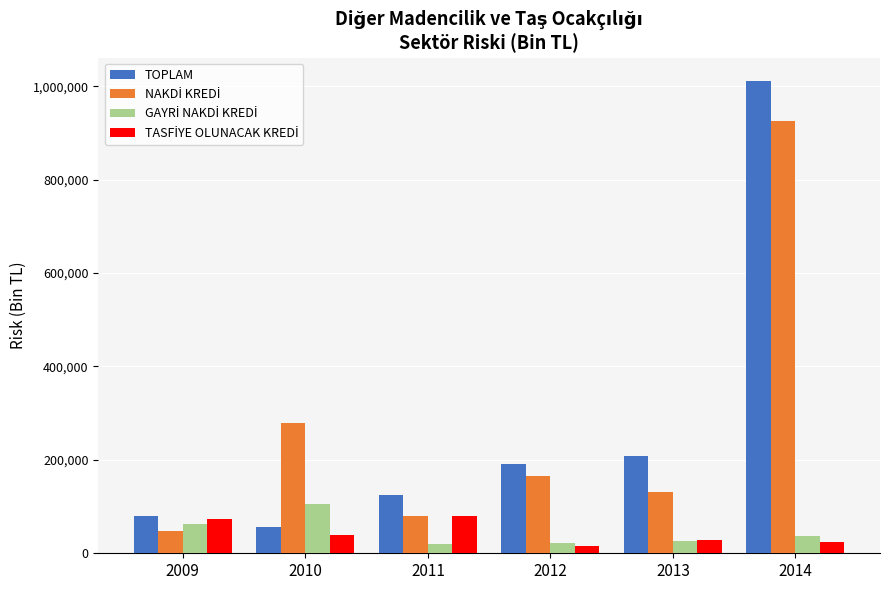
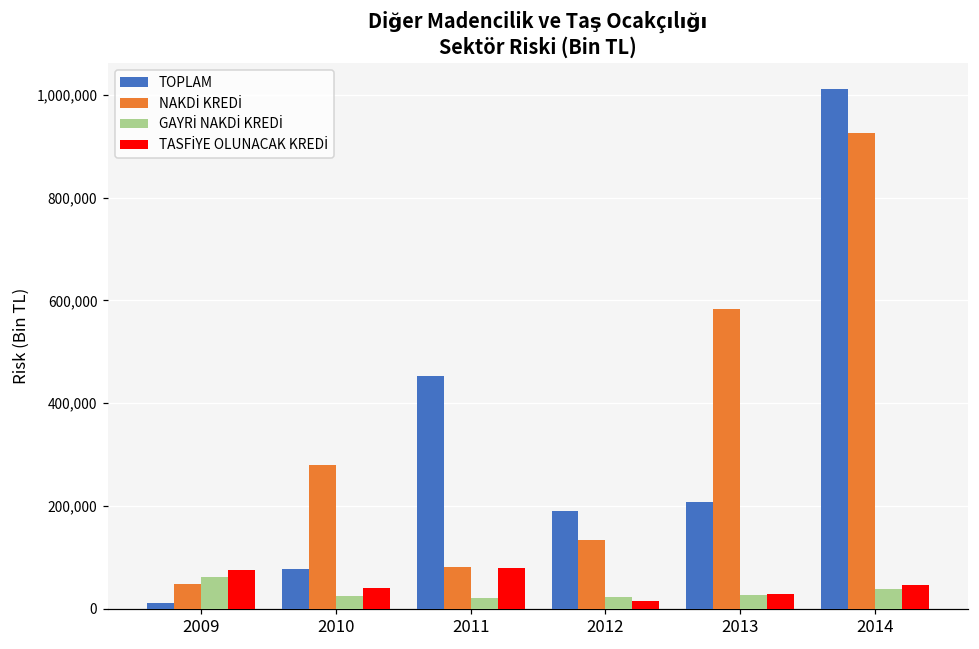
TOPLAM, 2009: 80,000 -> 10,000
TOPLAM, 2010: 60,000 -> 80,000
GAYRİ NAKDİ KREDİ, 2010: 100,000 -> 20,000
TOPLAM, 2011: 120,000 -> 450,000
NAKDİ KREDİ, 2012: 170,000 -> 130,000
NAKDİ KREDİ, 2013: 130,000 -> 580,000
TASFİYE OLUNACAK KREDİ, 2014: 20,000 -> 50,000
